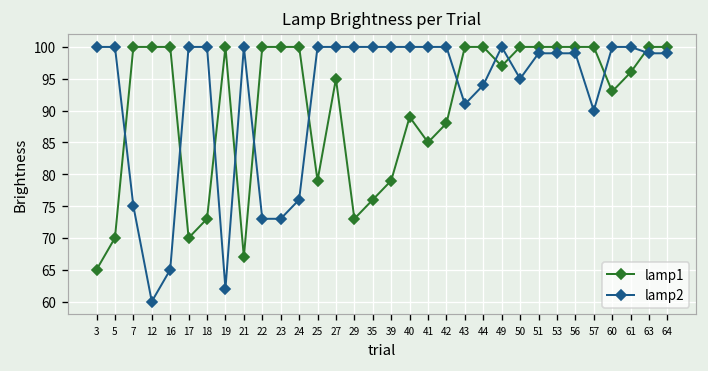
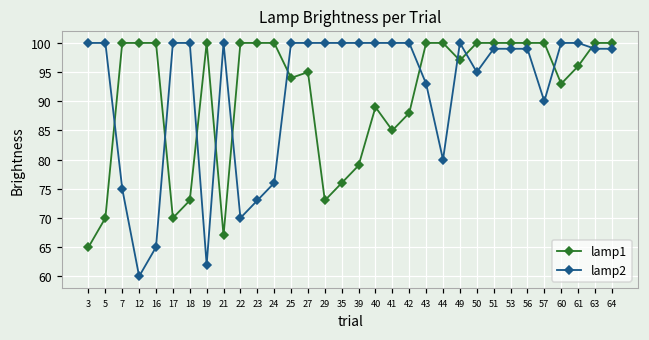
lamp2, 22: 73 -> 70
lamp1, 25: 79 -> 94
lamp2, 43: 91 -> 93
lamp2, 44: 94 -> 80
